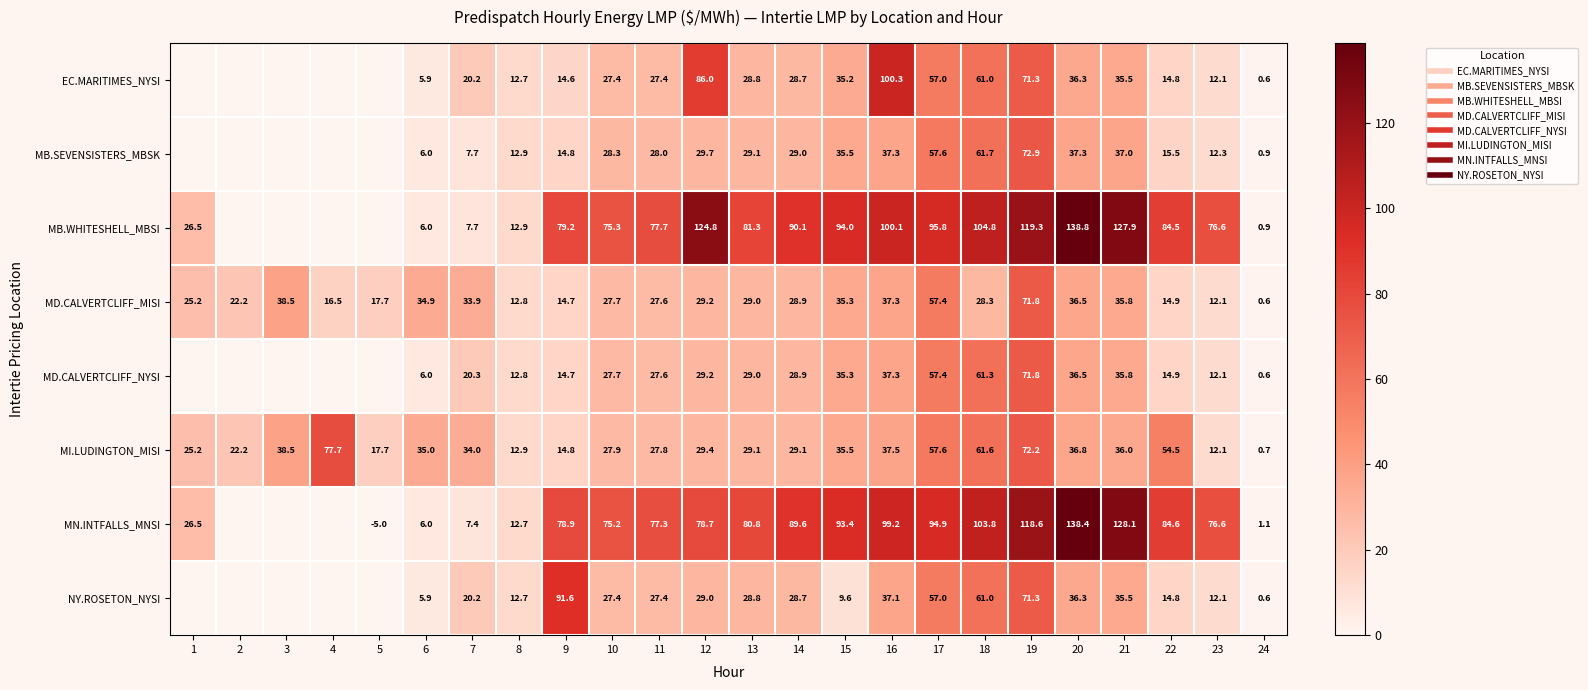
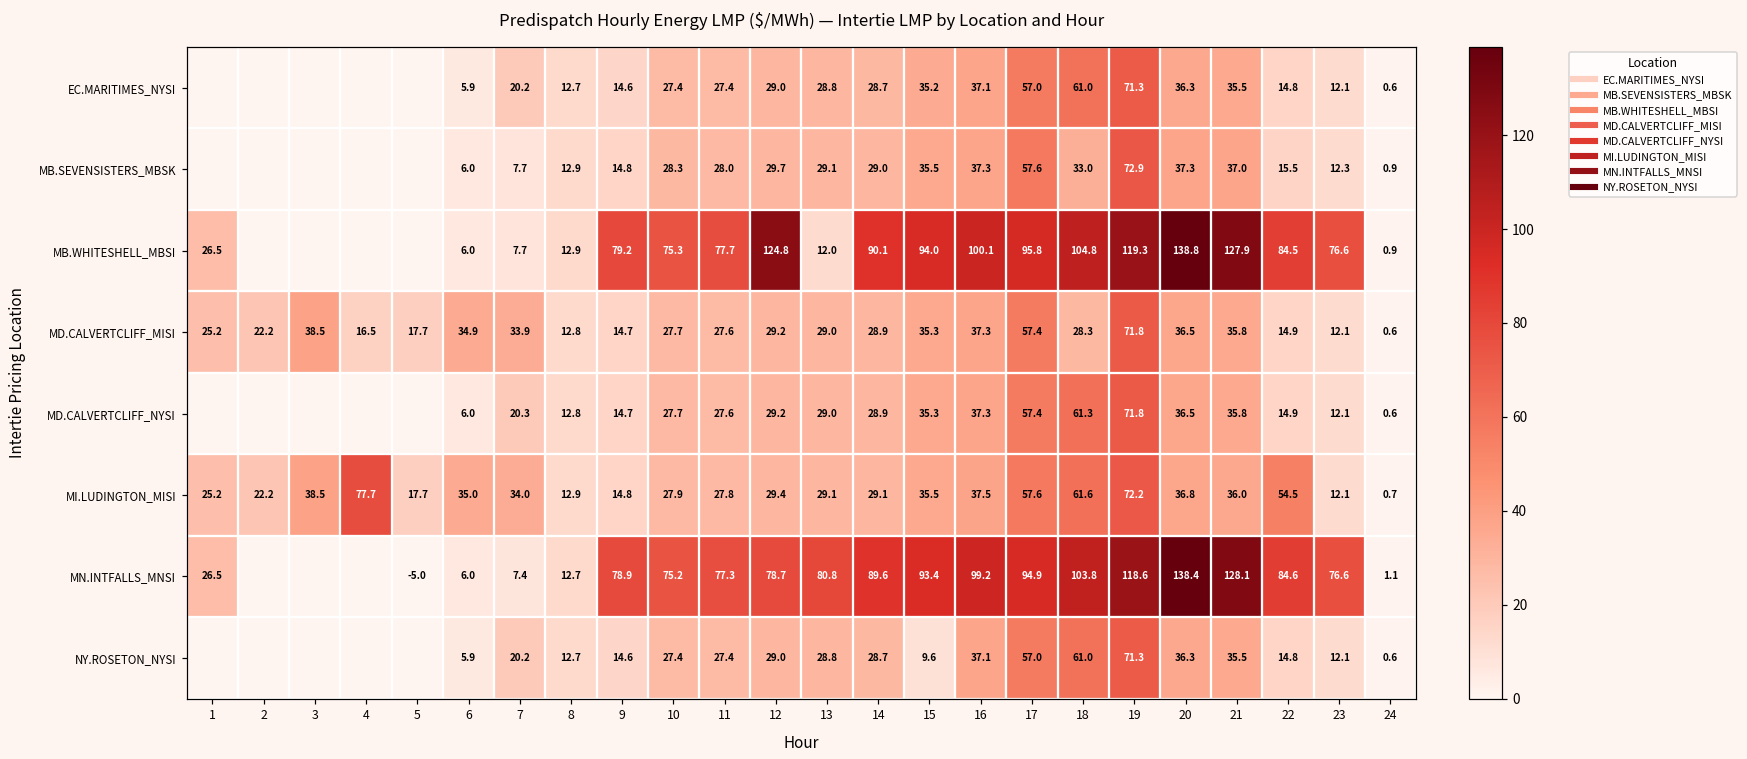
EC.MARITIMES_NYSI, 12: 86.0 -> 29.0
EC.MARITIMES_NYSI, 16: 100.3 -> 37.1
MB.SEVENSISTERS_MBSK, 18: 61.7 -> 33.0
MB.WHITESHELL_MBSI, 13: 81.3 -> 12.0
NY.ROSETON_NYSI, 9: 91.6 -> 14.6
